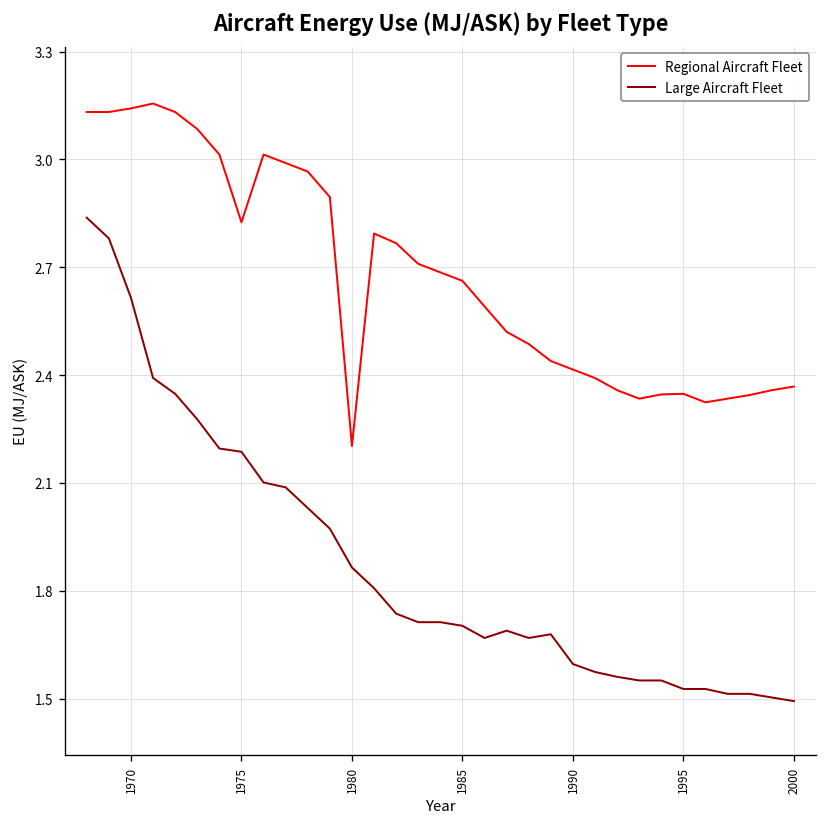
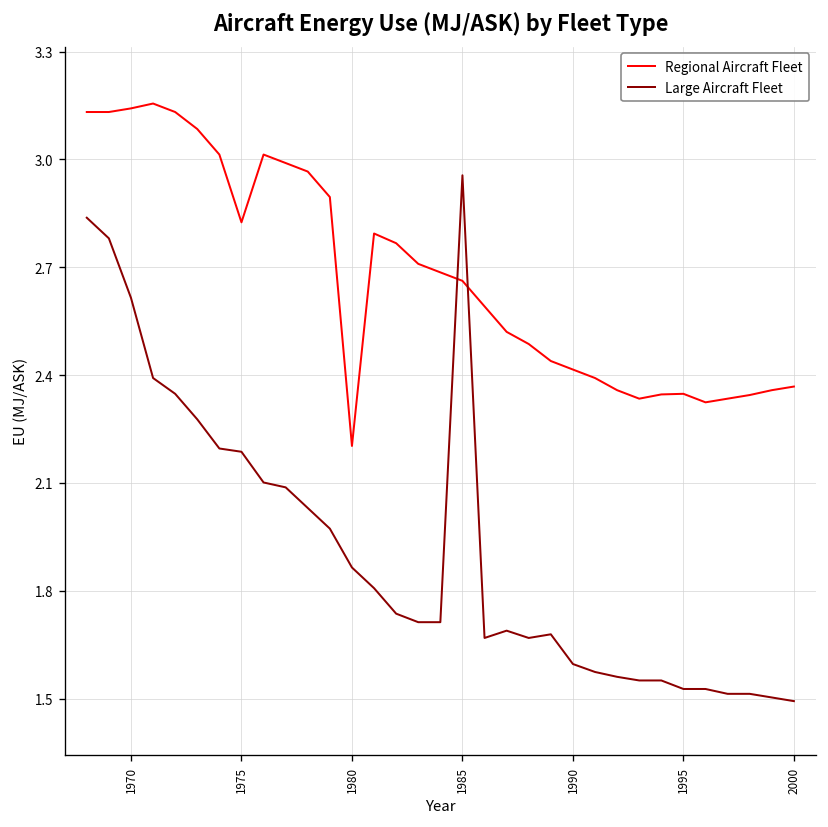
Large Aircraft Fleet, 1985: 1.70 -> 2.96
